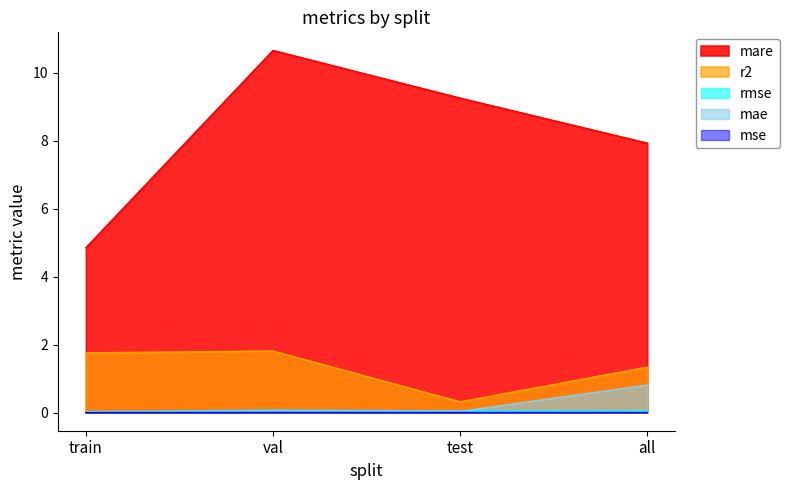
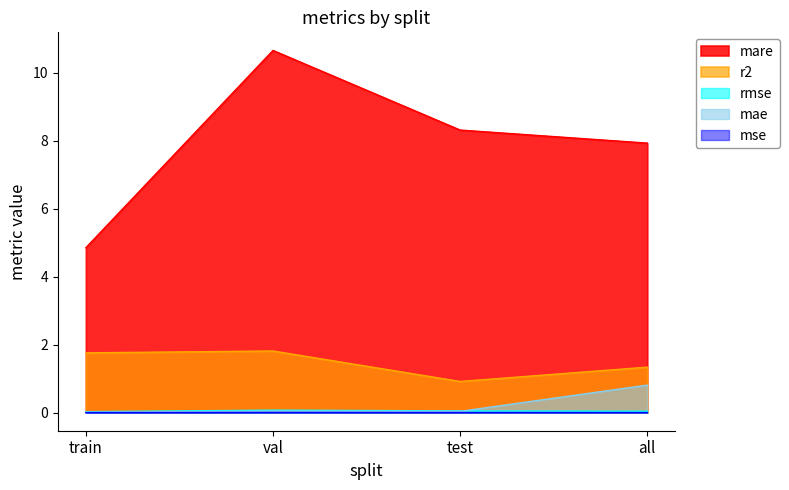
mare, test: 9.3 -> 8.3
r2, test: 0.3 -> 0.9
